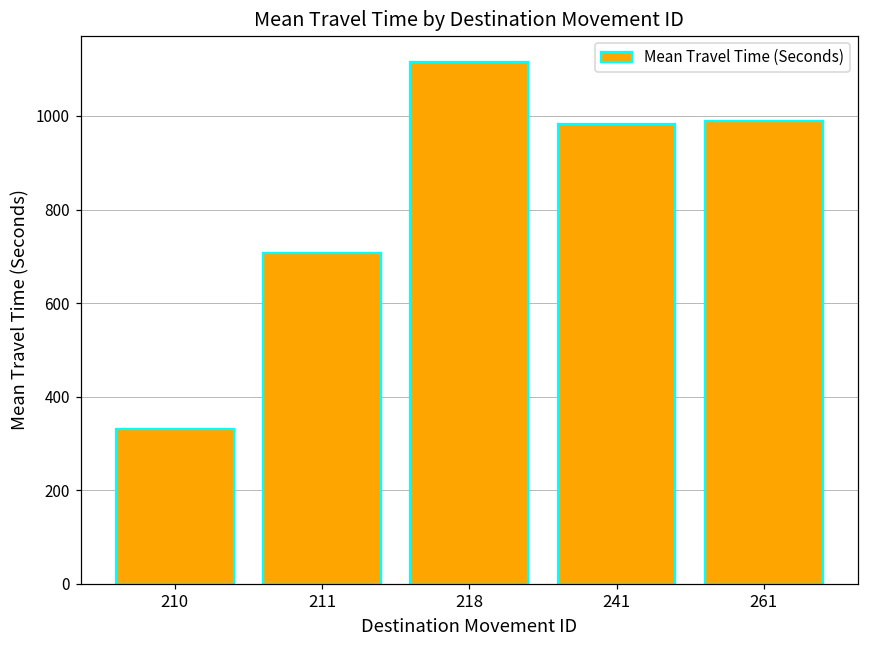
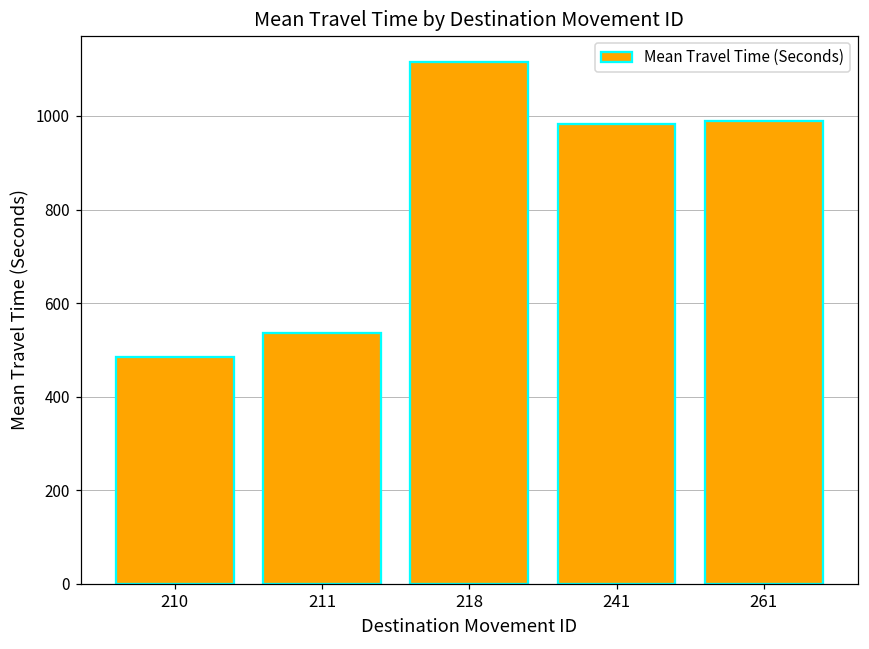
210: 330 -> 480
211: 710 -> 540
